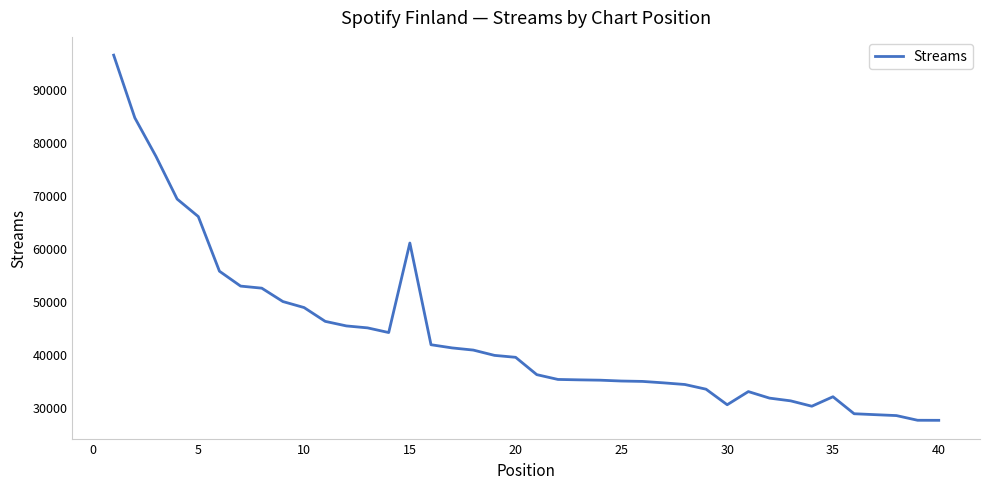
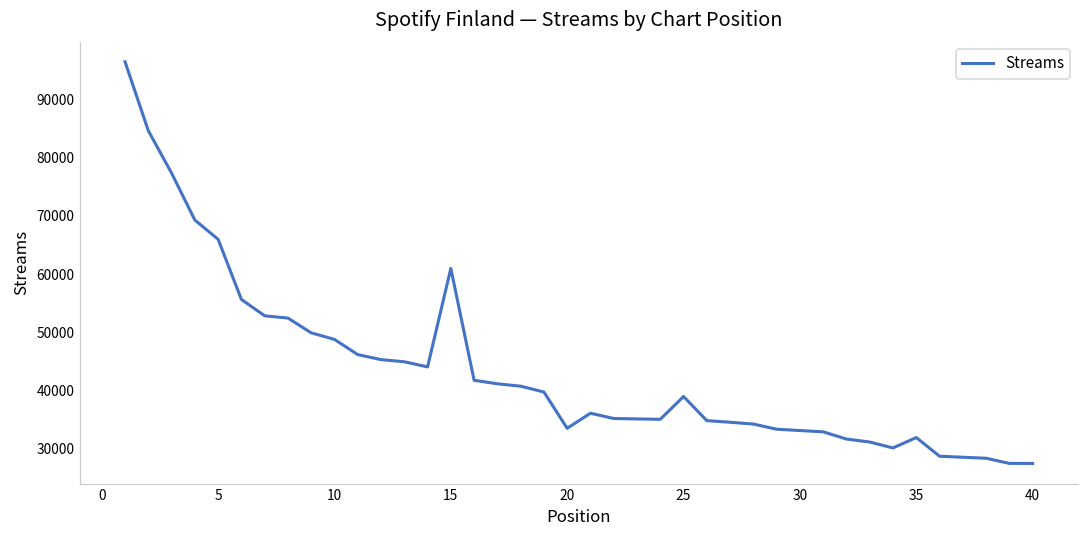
20: 39000 -> 34000
25: 35000 -> 39000
30: 30000 -> 33000
